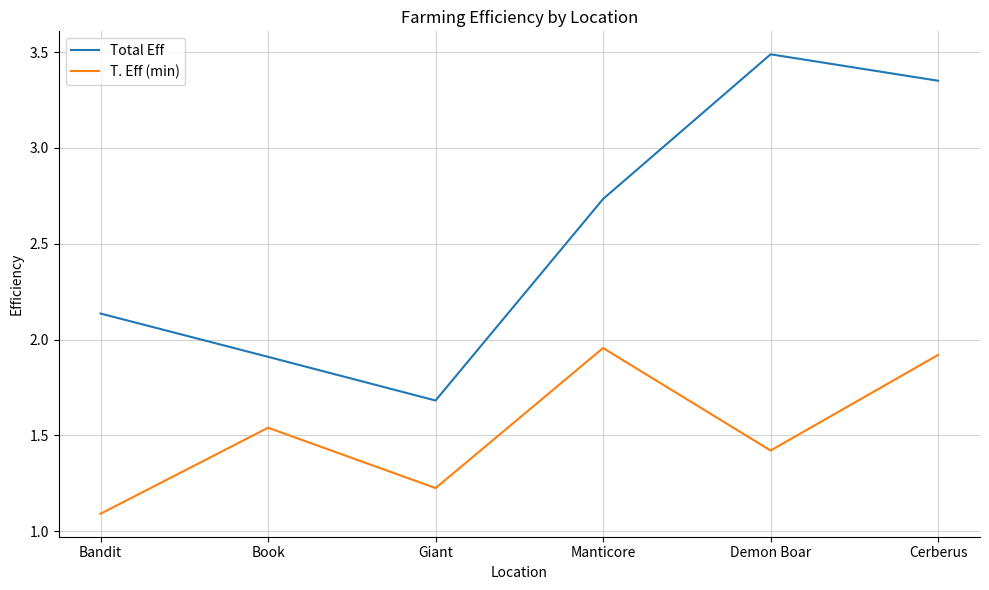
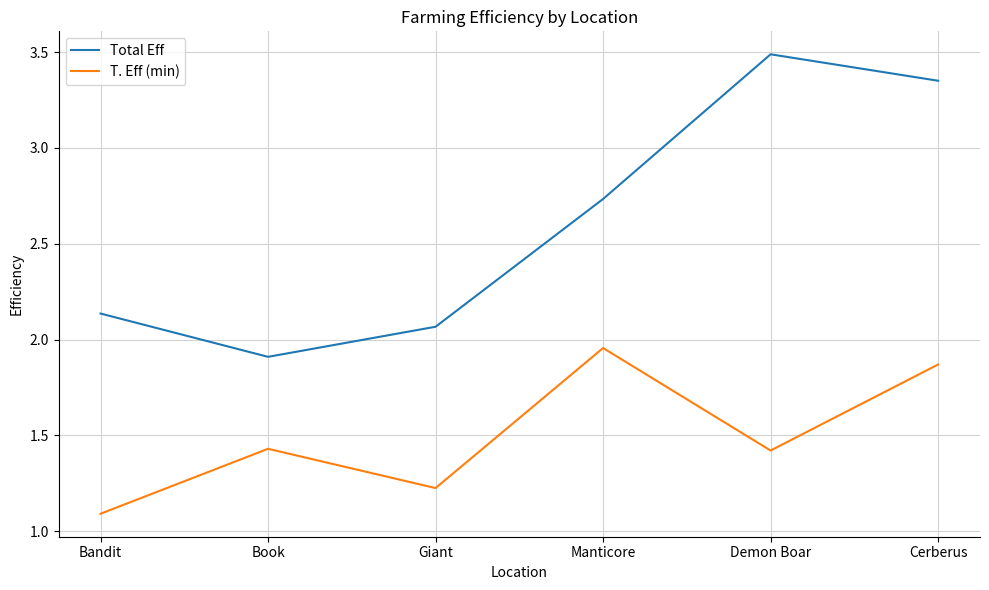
T. Eff (min), Book: 1.54 -> 1.43
Total Eff, Giant: 1.68 -> 2.07
T. Eff (min), Cerberus: 1.92 -> 1.87
